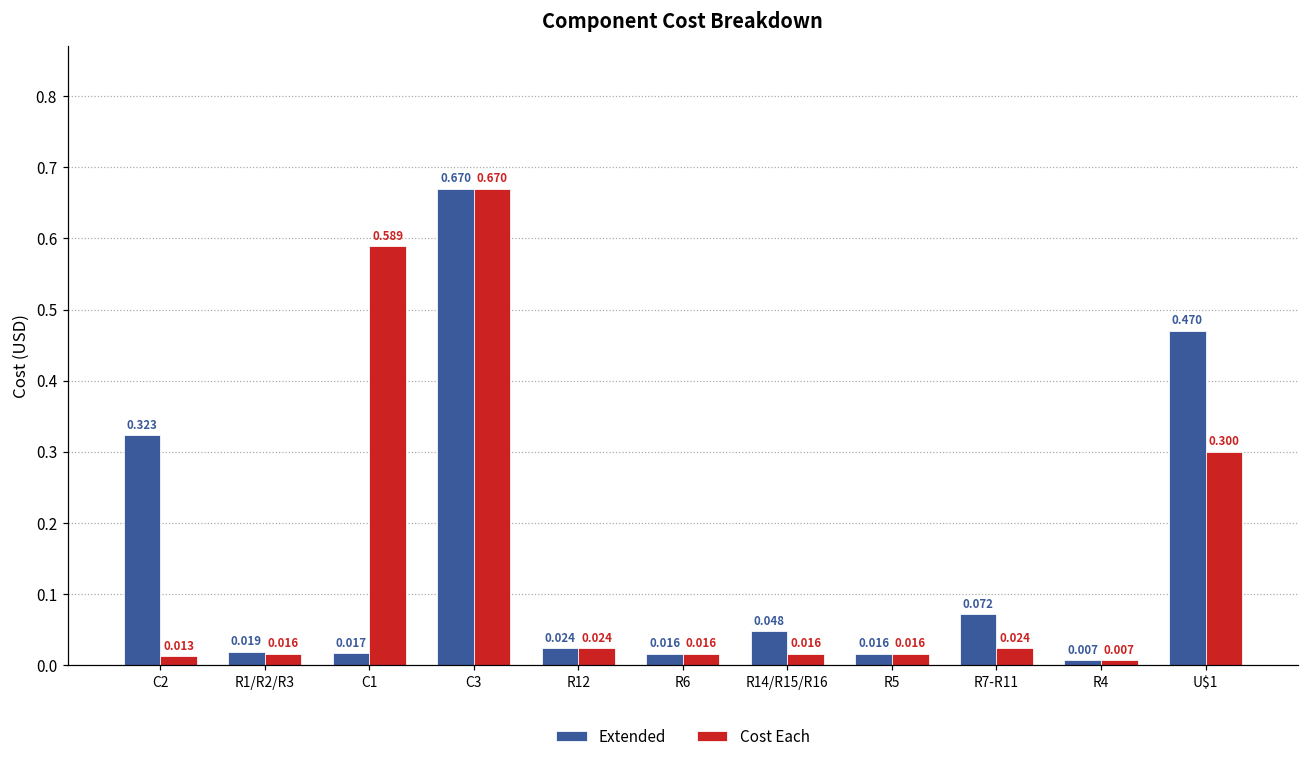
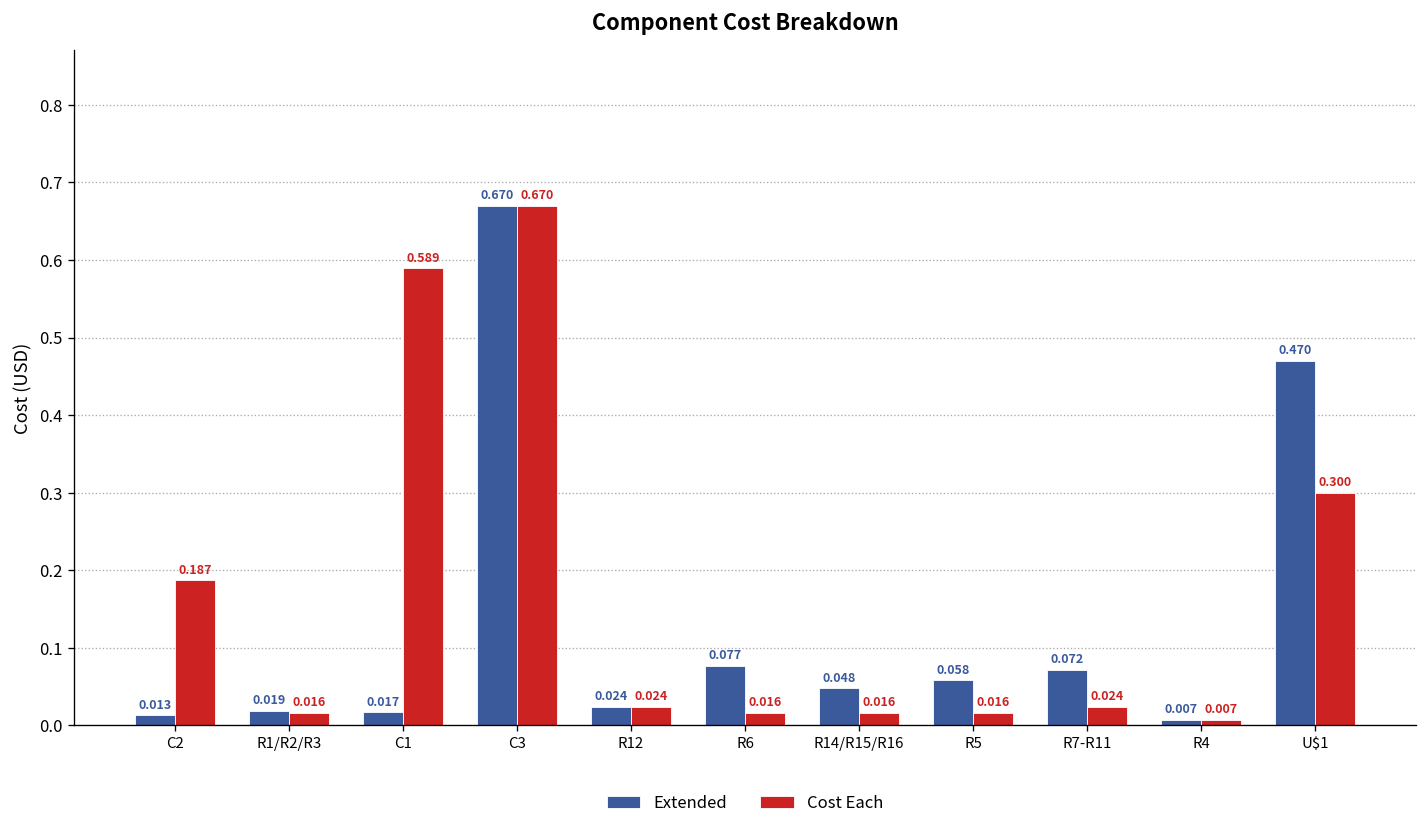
Extended, C2: 0.323 -> 0.013
Cost Each, C2: 0.013 -> 0.187
Extended, R6: 0.016 -> 0.077
Extended, R5: 0.016 -> 0.058
